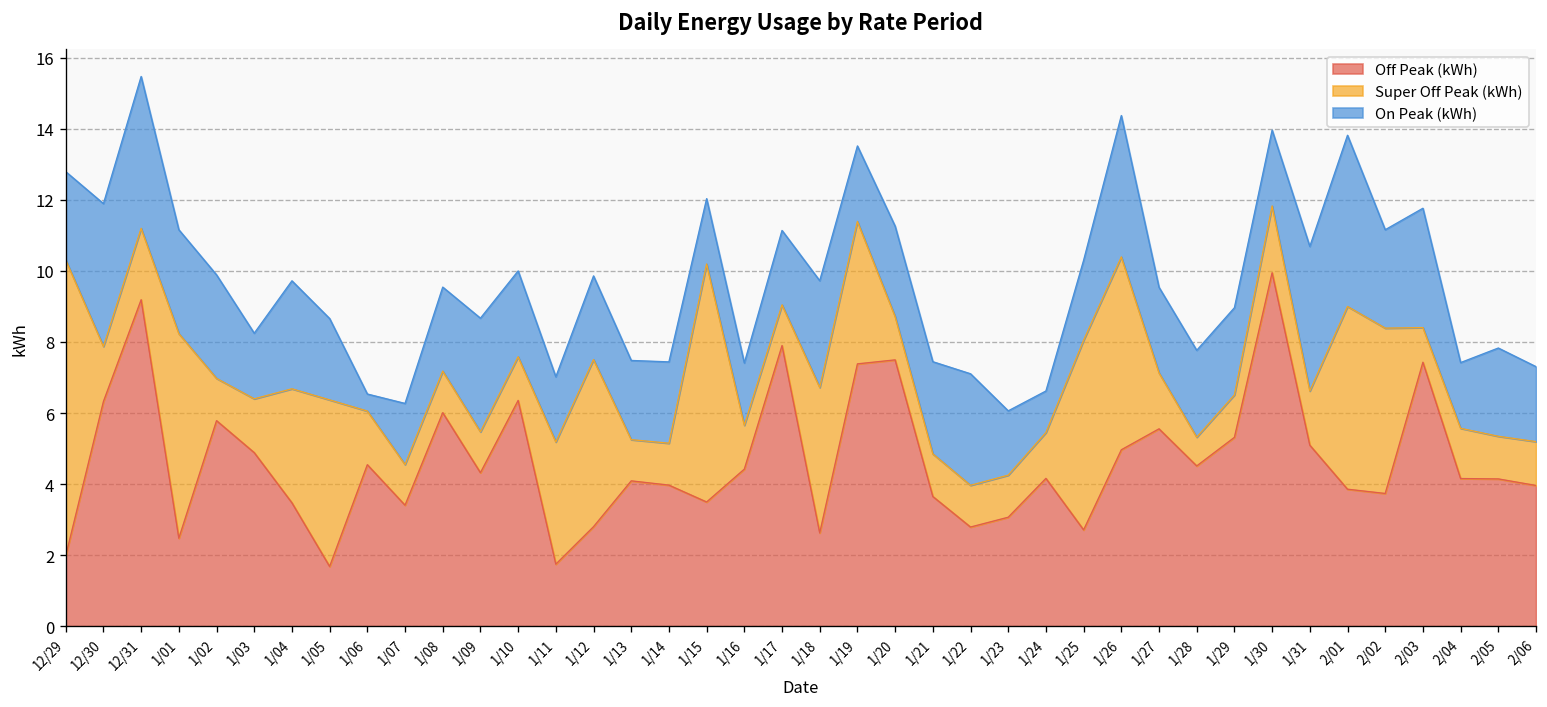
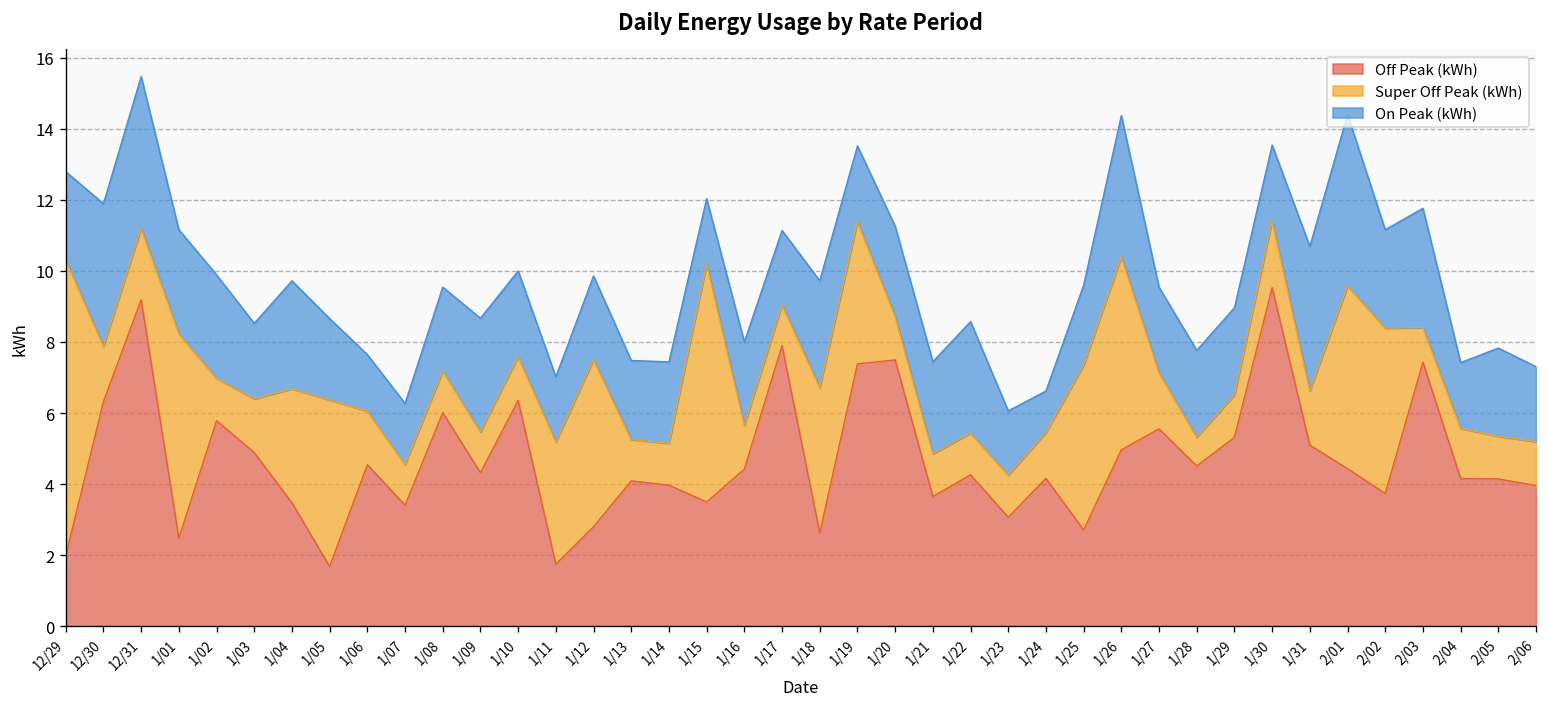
On Peak (kWh), 1/03: 1.8 -> 2.1
On Peak (kWh), 1/06: 0.5 -> 1.6
On Peak (kWh), 1/16: 1.8 -> 2.3
Off Peak (kWh), 1/22: 2.8 -> 4.3
Super Off Peak (kWh), 1/25: 5.3 -> 4.6
Off Peak (kWh), 1/30: 10.0 -> 9.5
Off Peak (kWh), 2/01: 3.9 -> 4.4
